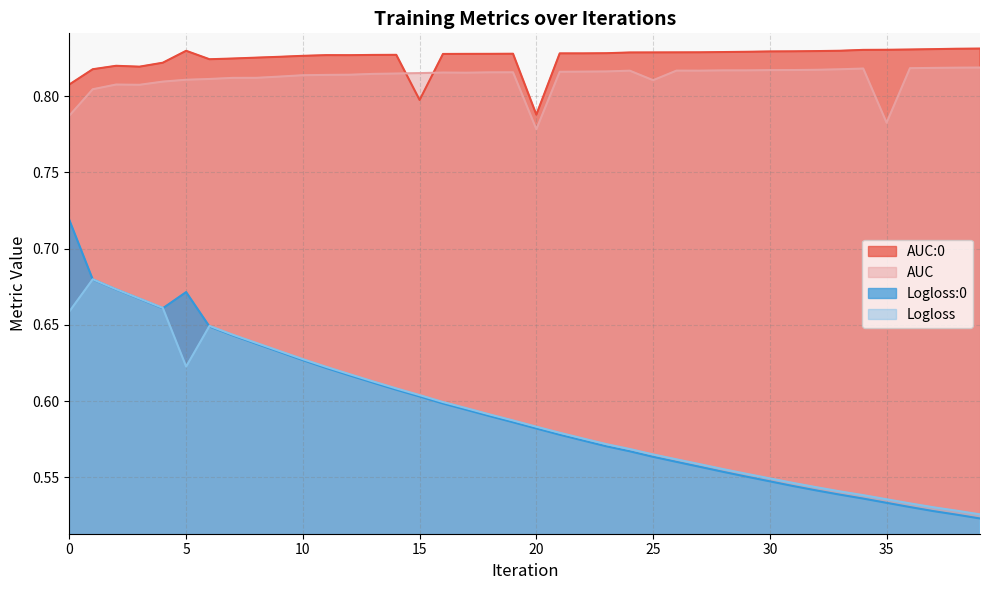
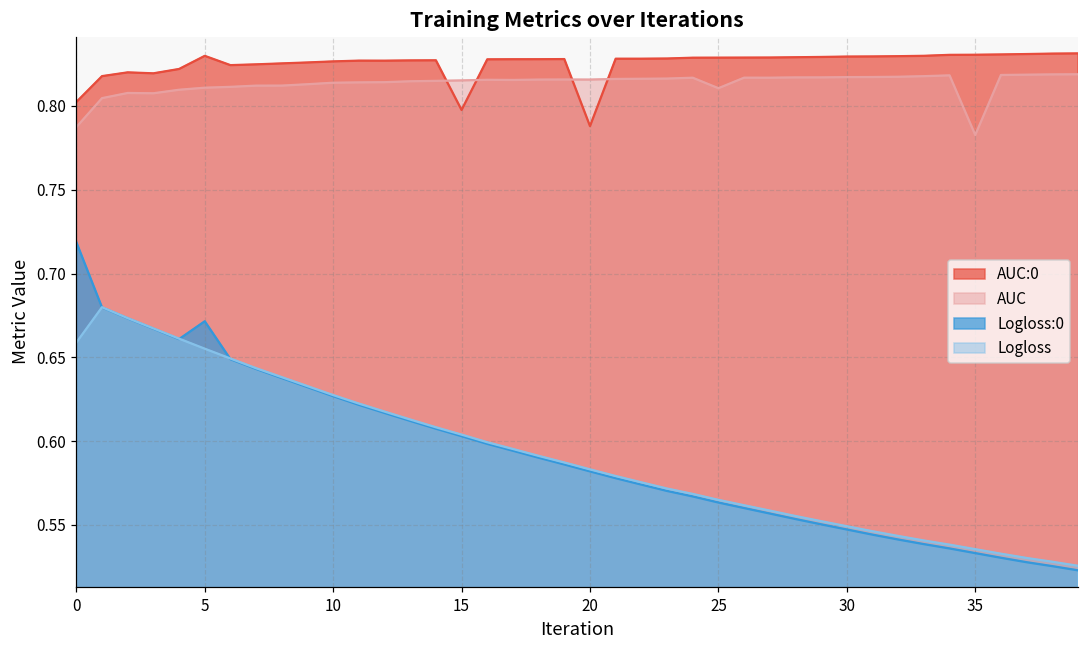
AUC:0, 0: 0.808 -> 0.802
Logloss, 5: 0.623 -> 0.655
AUC, 20: 0.778 -> 0.816
